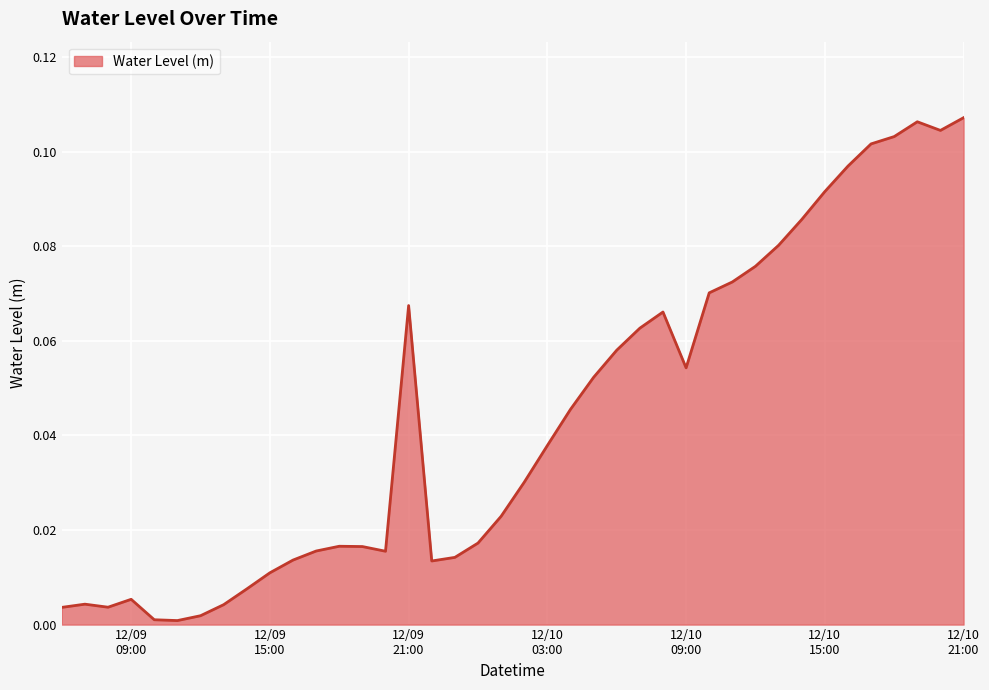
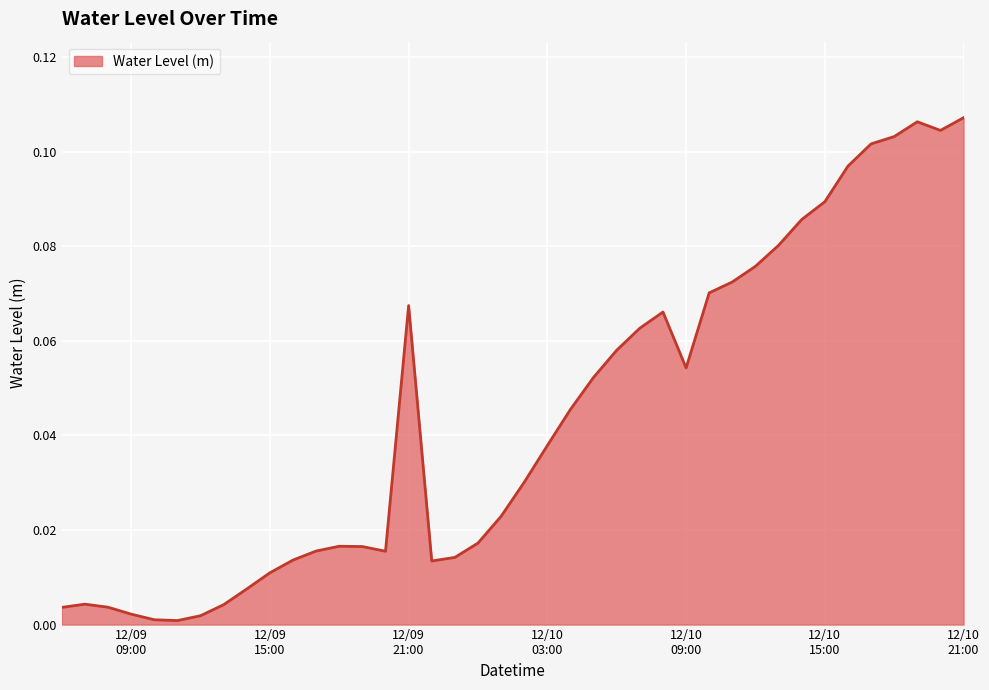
12/09 09:00: 0.005 -> 0.002
12/10 15:00: 0.092 -> 0.089
